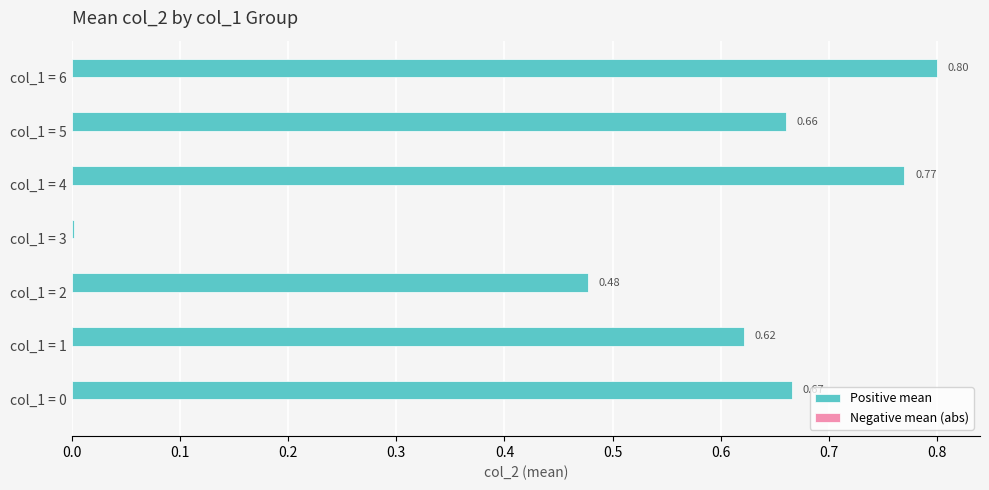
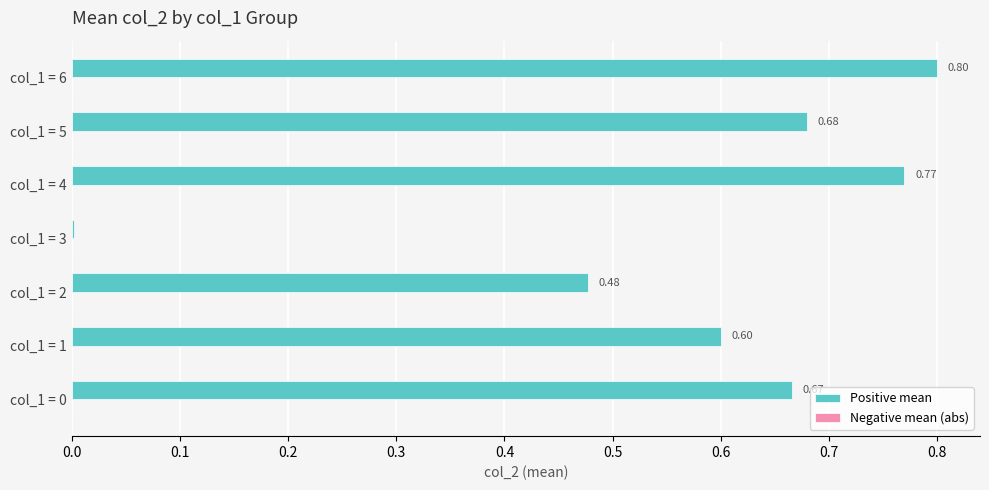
Positive mean, col_1 = 5: 0.66 -> 0.68
Positive mean, col_1 = 1: 0.62 -> 0.60
